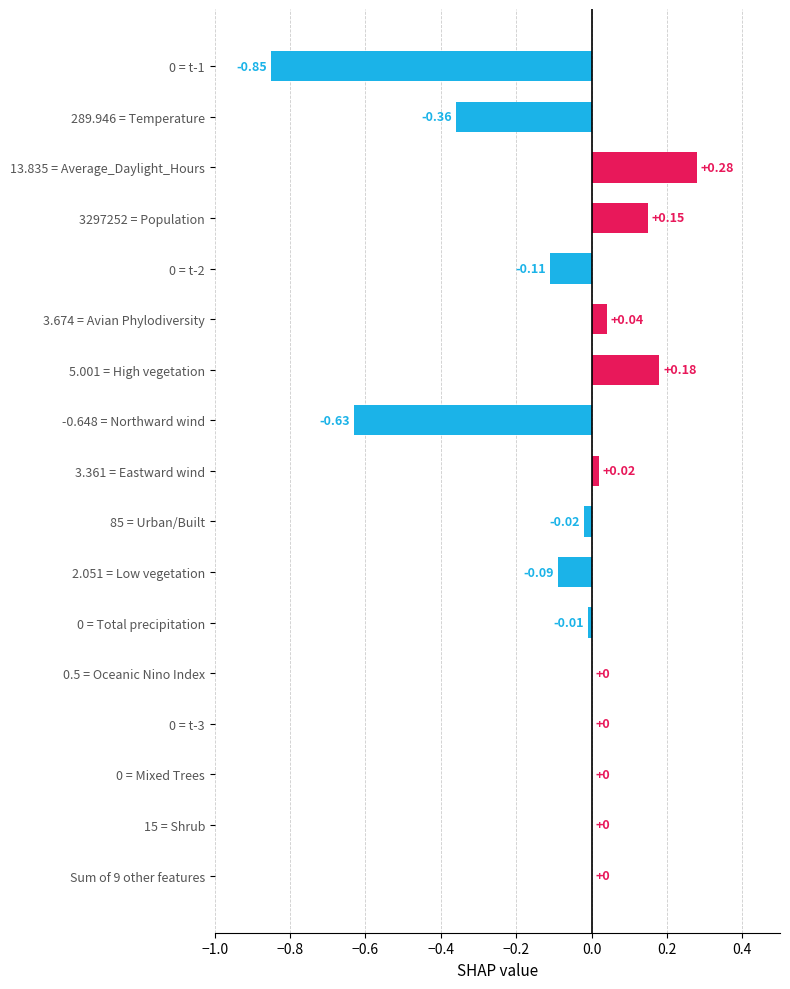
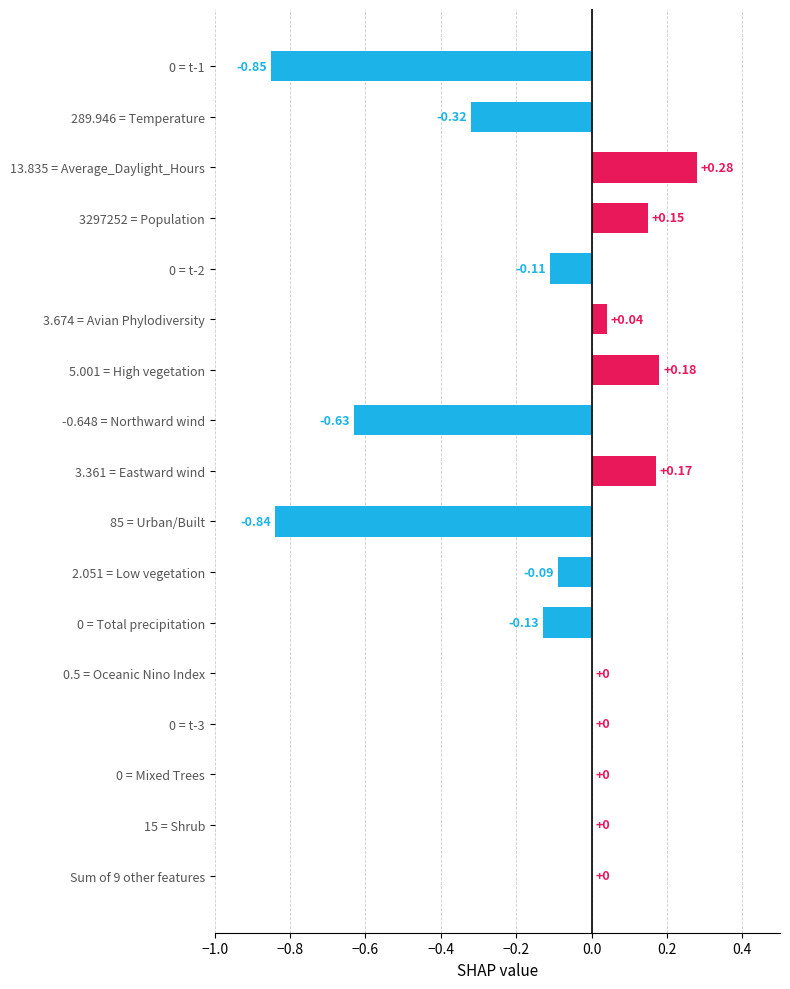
289.946 = Temperature: -0.36 -> -0.32
3.361 = Eastward wind: +0.02 -> +0.17
85 = Urban/Built: -0.02 -> -0.84
0 = Total precipitation: -0.01 -> -0.13
